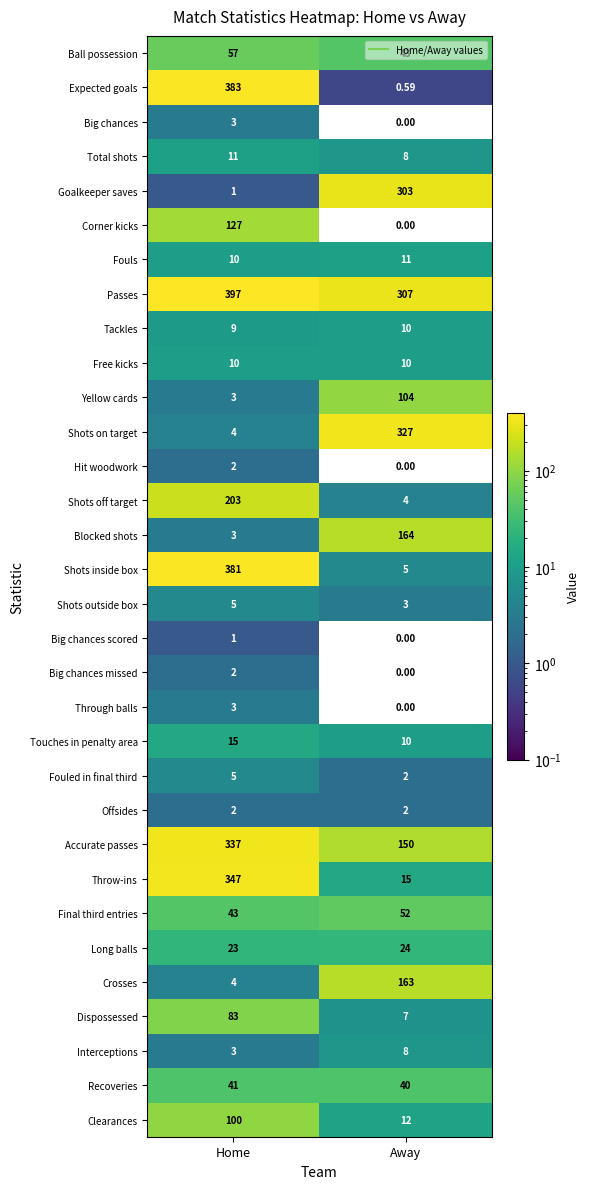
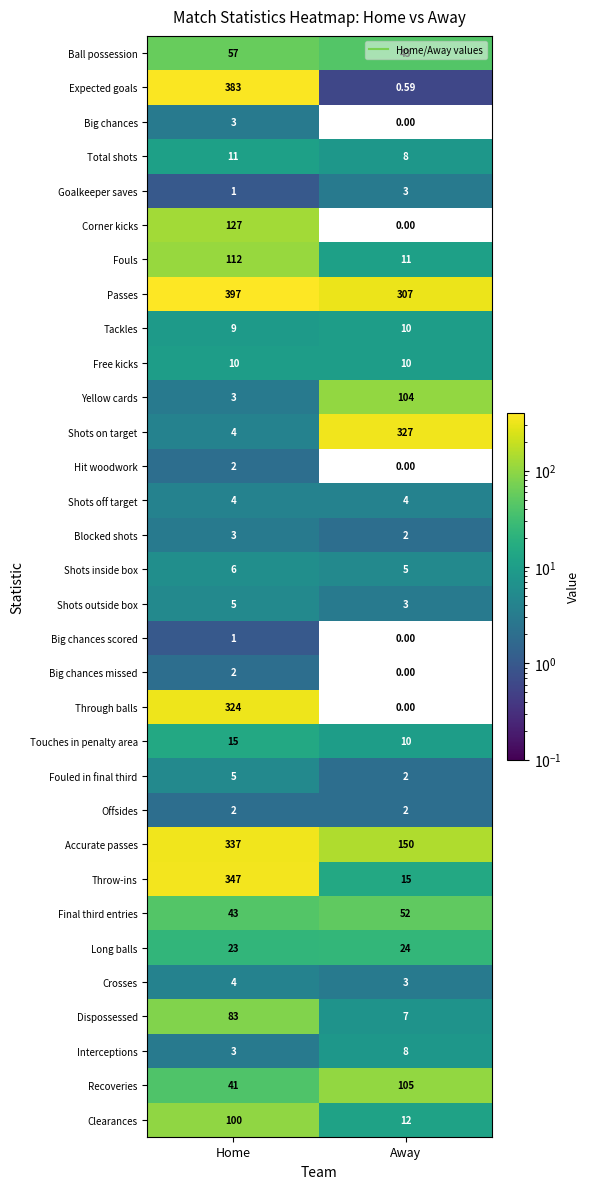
Goalkeeper saves, Away: 303 -> 3
Fouls, Home: 10 -> 112
Shots off target, Home: 203 -> 4
Blocked shots, Away: 164 -> 2
Shots inside box, Home: 381 -> 6
Through balls, Home: 3 -> 324
Crosses, Away: 163 -> 3
Recoveries, Away: 40 -> 105
